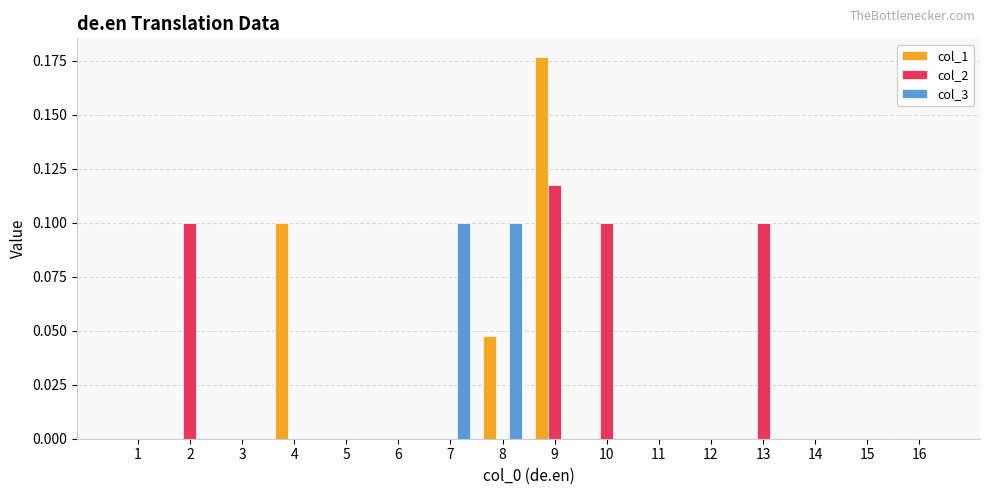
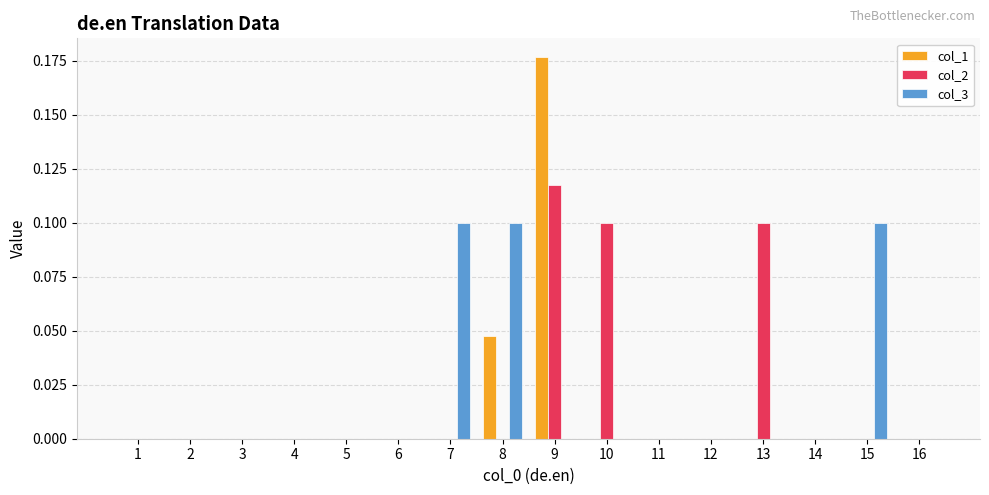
col_2, 2: 0.1 -> 0.0
col_1, 4: 0.1 -> 0.0
col_3, 15: 0.0 -> 0.1
